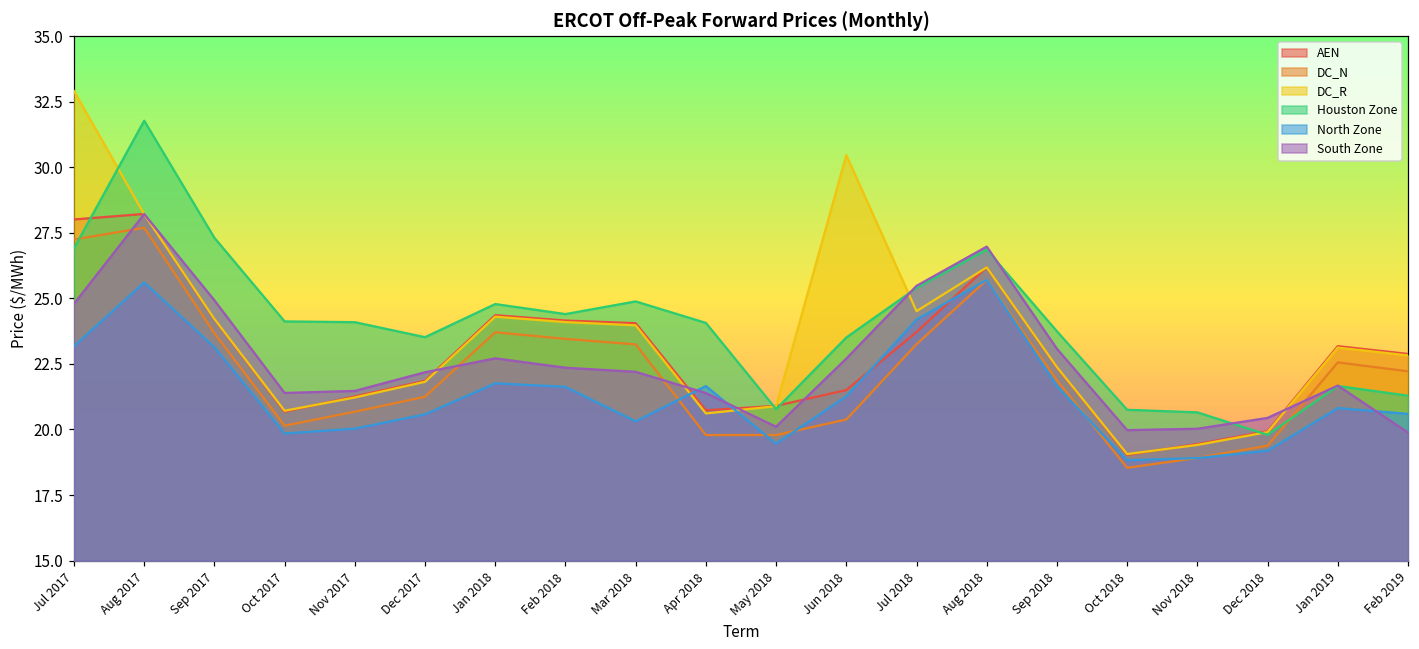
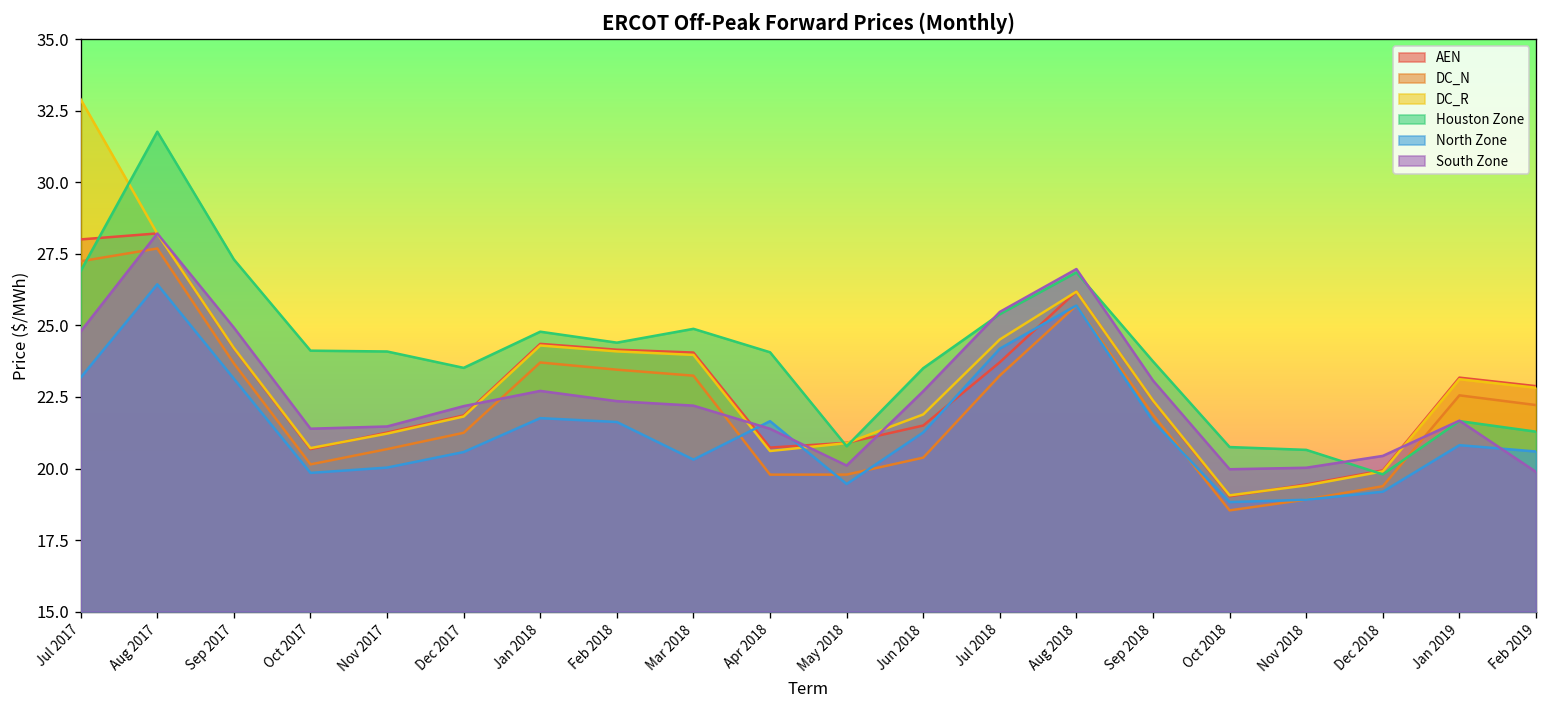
North Zone, Aug 2017: 25.6 -> 26.4
DC_R, Jun 2018: 30.5 -> 21.9
